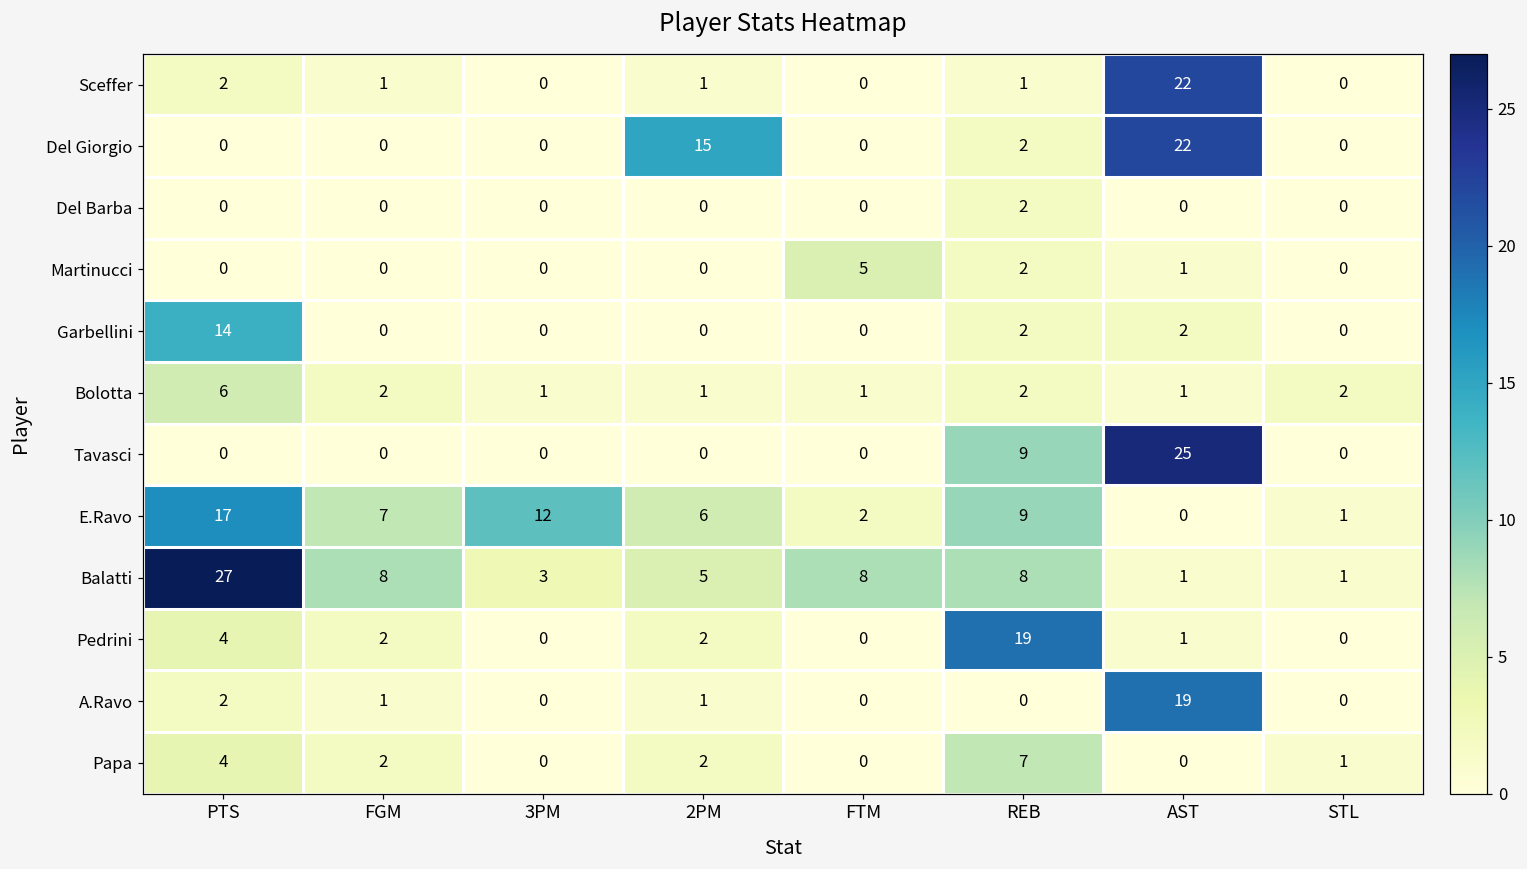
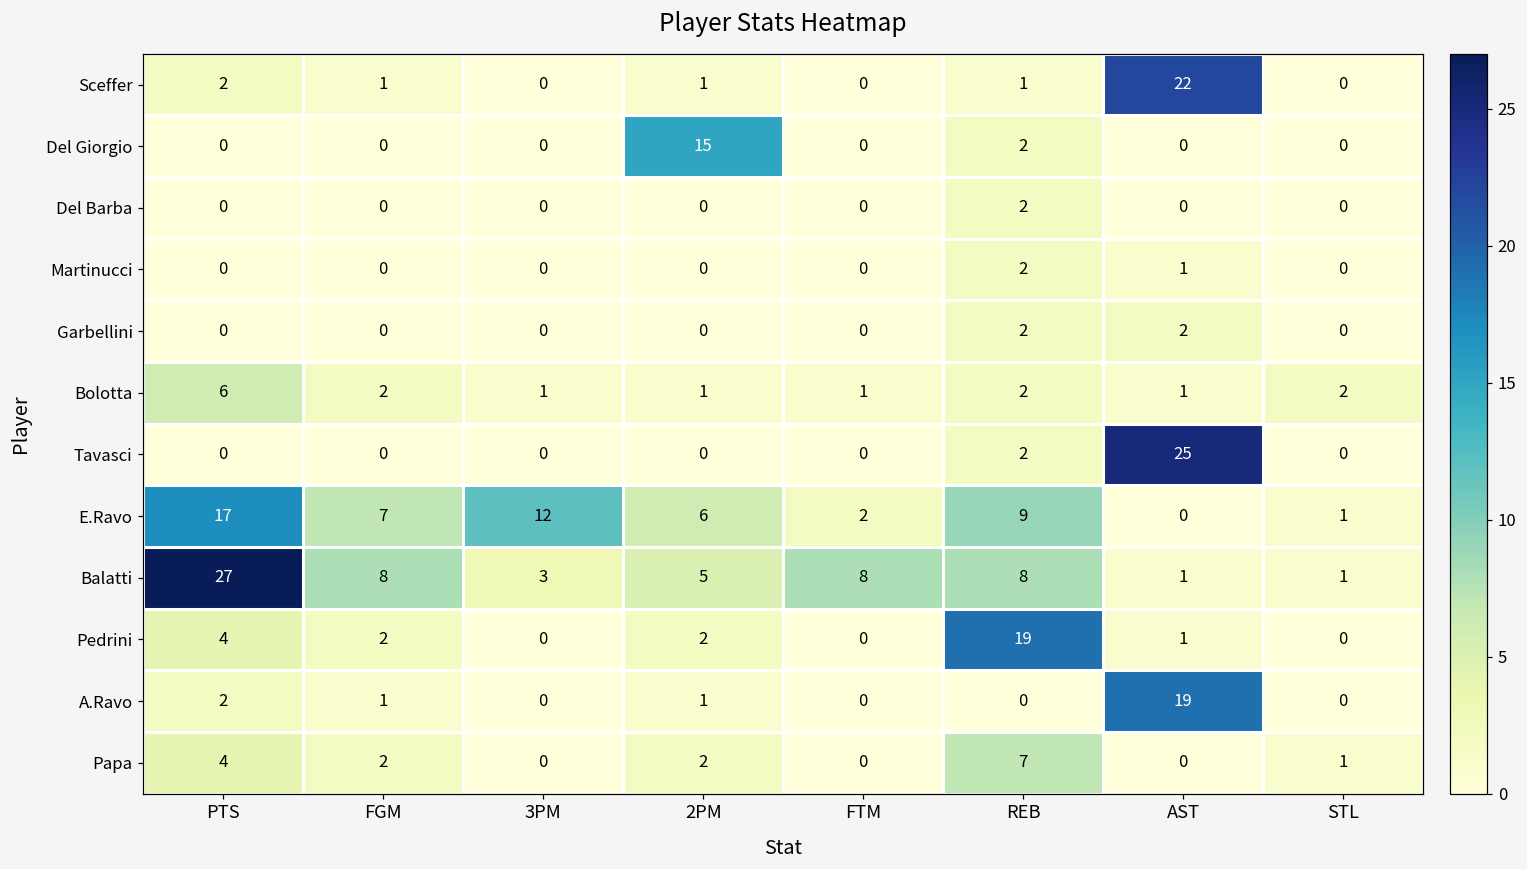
Del Giorgio, AST: 22 -> 0
Martinucci, FTM: 5 -> 0
Garbellini, PTS: 14 -> 0
Tavasci, REB: 9 -> 2
